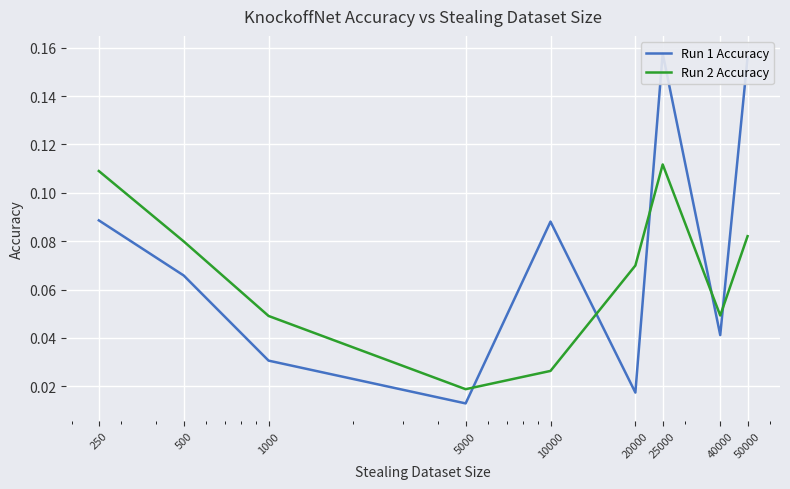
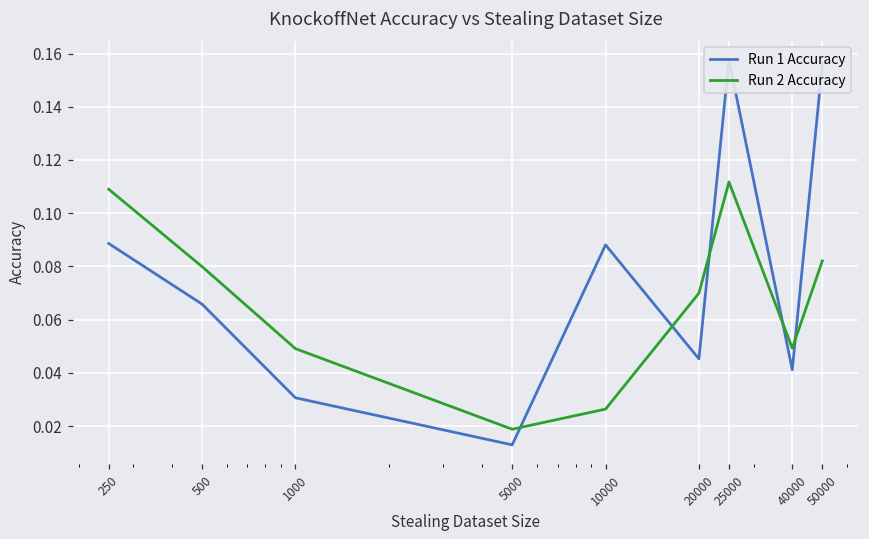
Run 1 Accuracy, 20000: 0.017 -> 0.045
